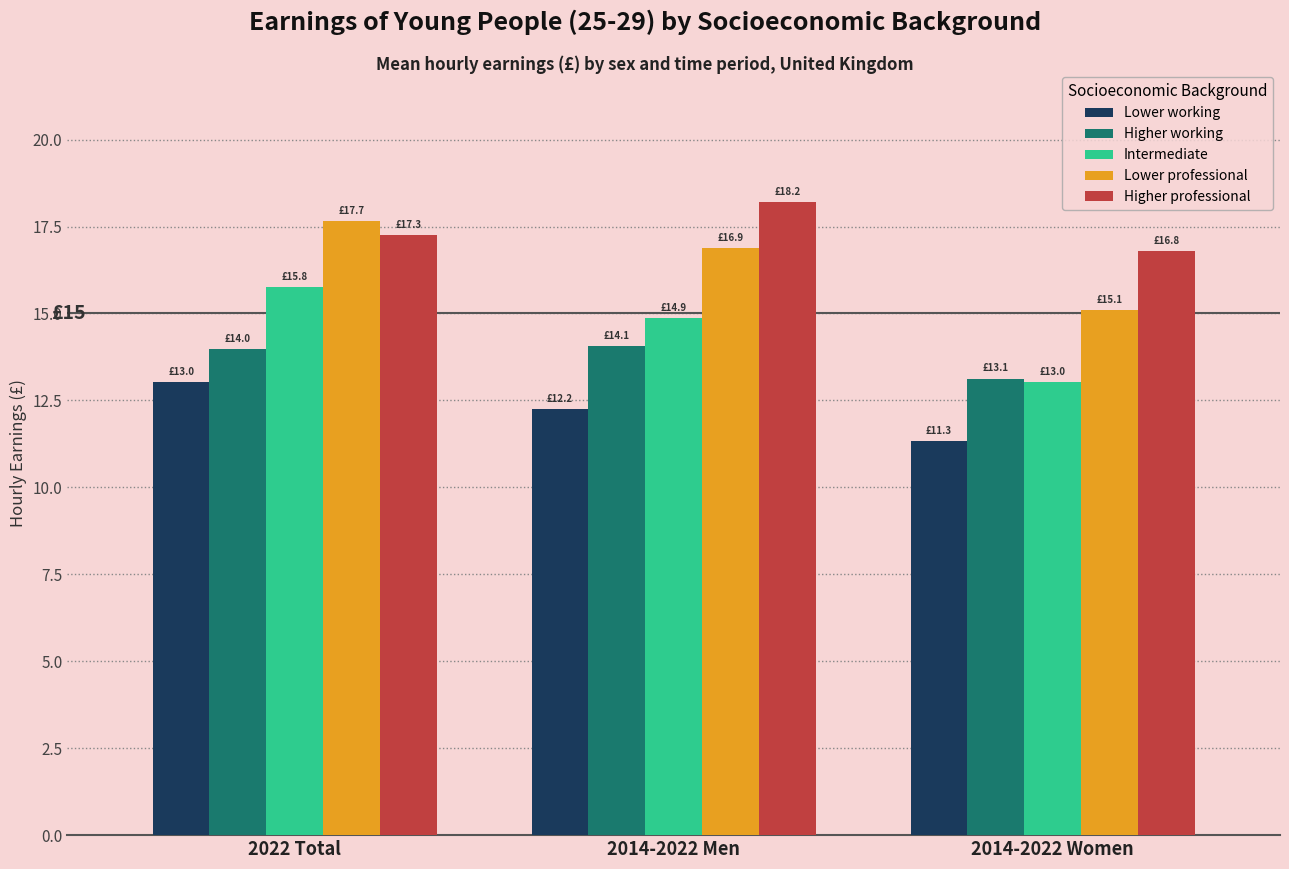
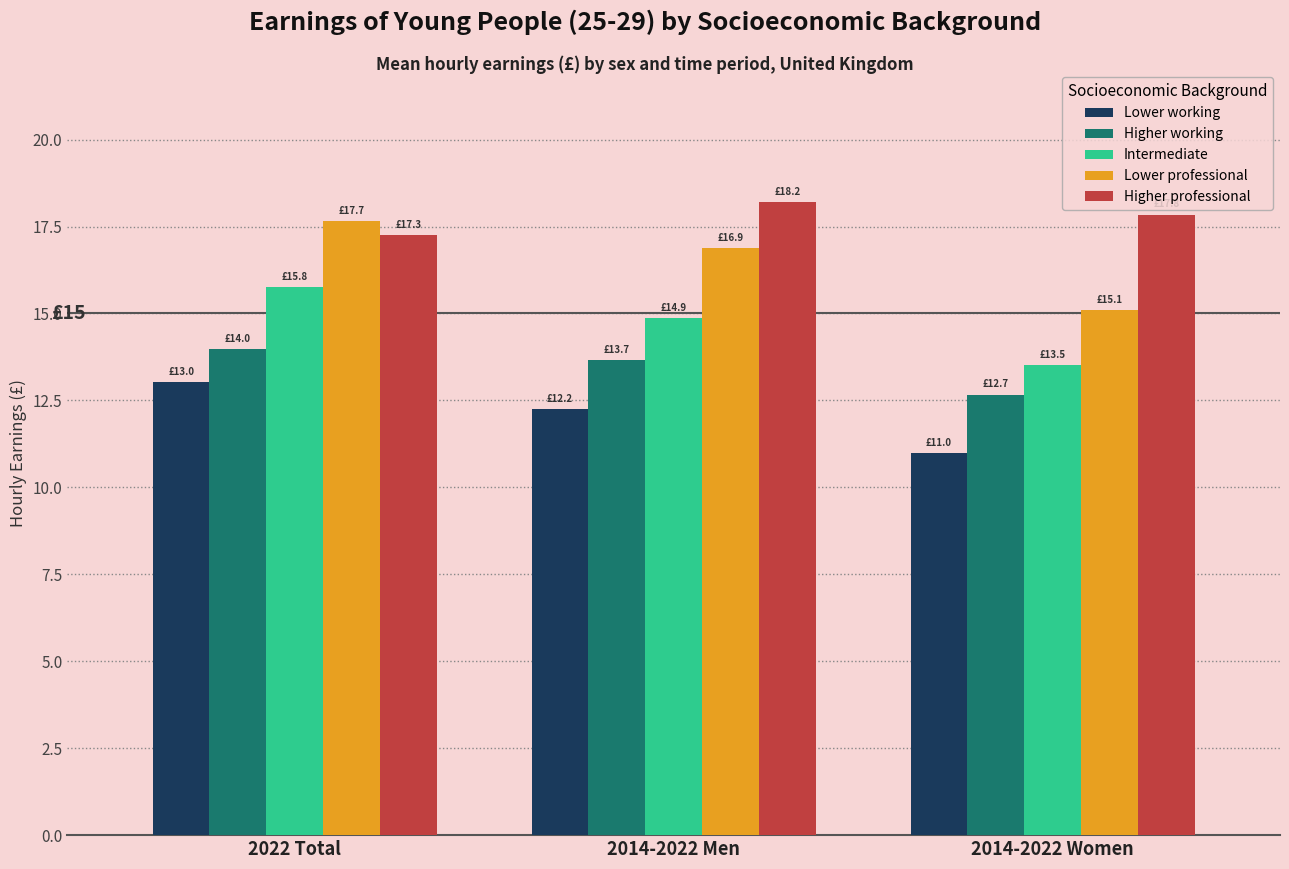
Higher working, 2014-2022 Men: £14.1 -> £13.7
Lower working, 2014-2022 Women: £11.3 -> £11.0
Higher working, 2014-2022 Women: £13.1 -> £12.7
Intermediate, 2014-2022 Women: £13.0 -> £13.5
Higher professional, 2014-2022 Women: 16.8 -> 17.8
